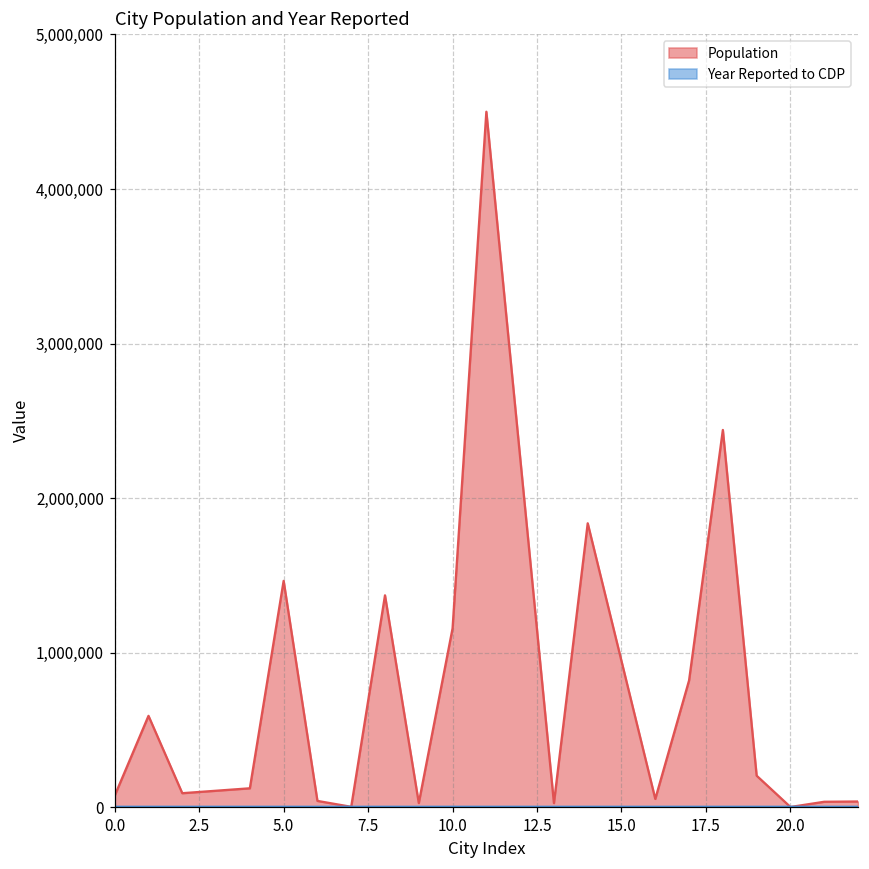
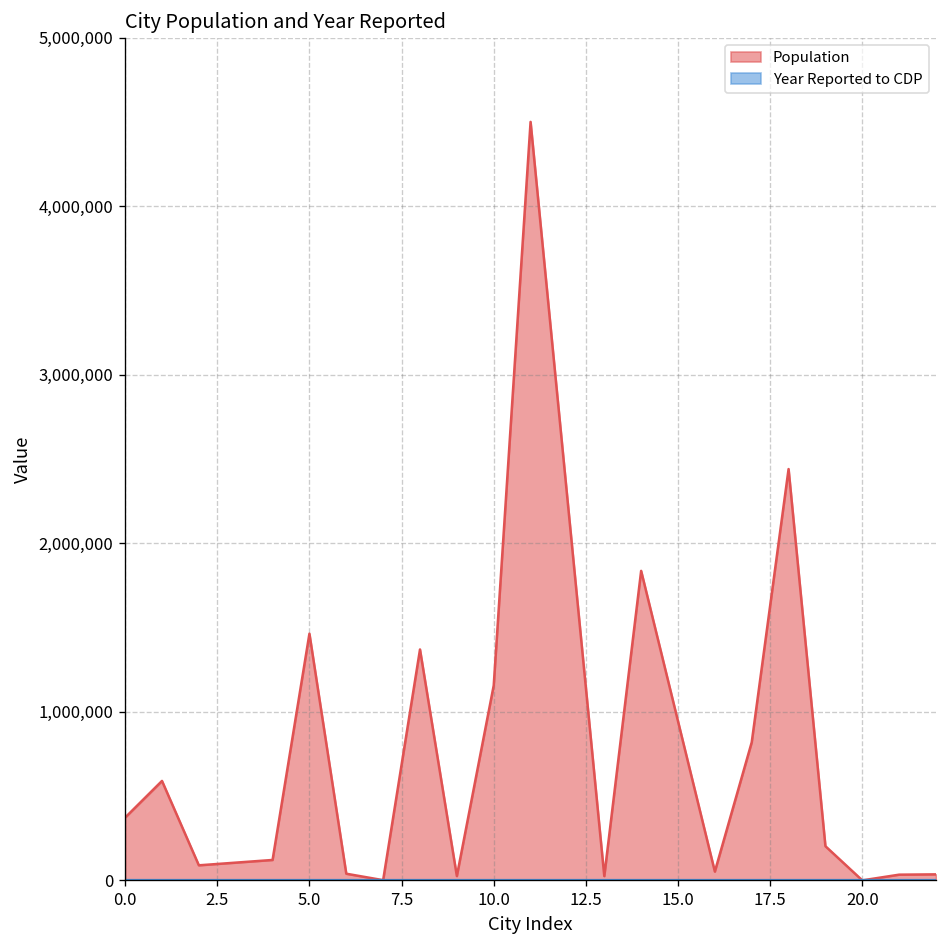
Population, 0.0: 70,000 -> 370,000
